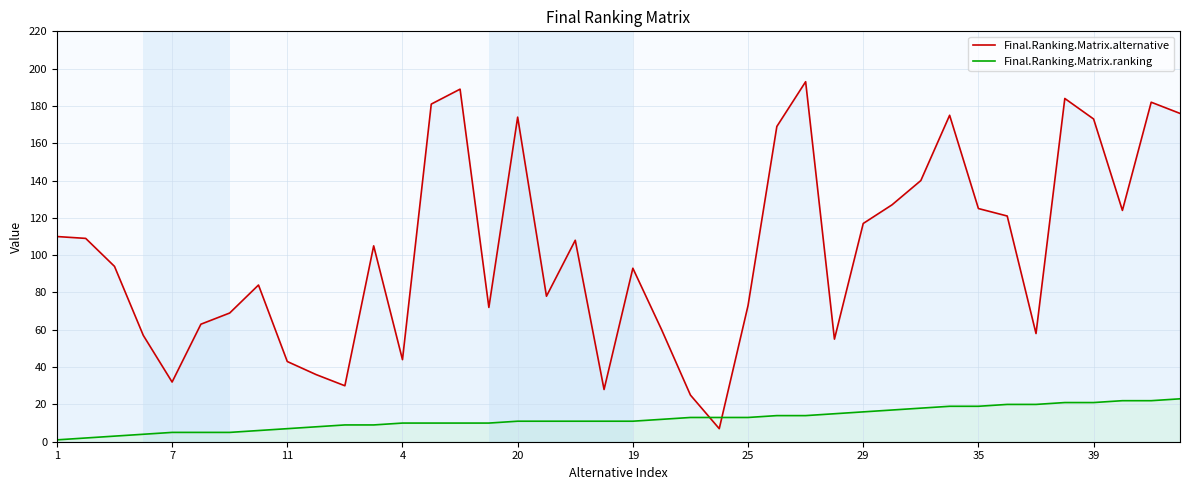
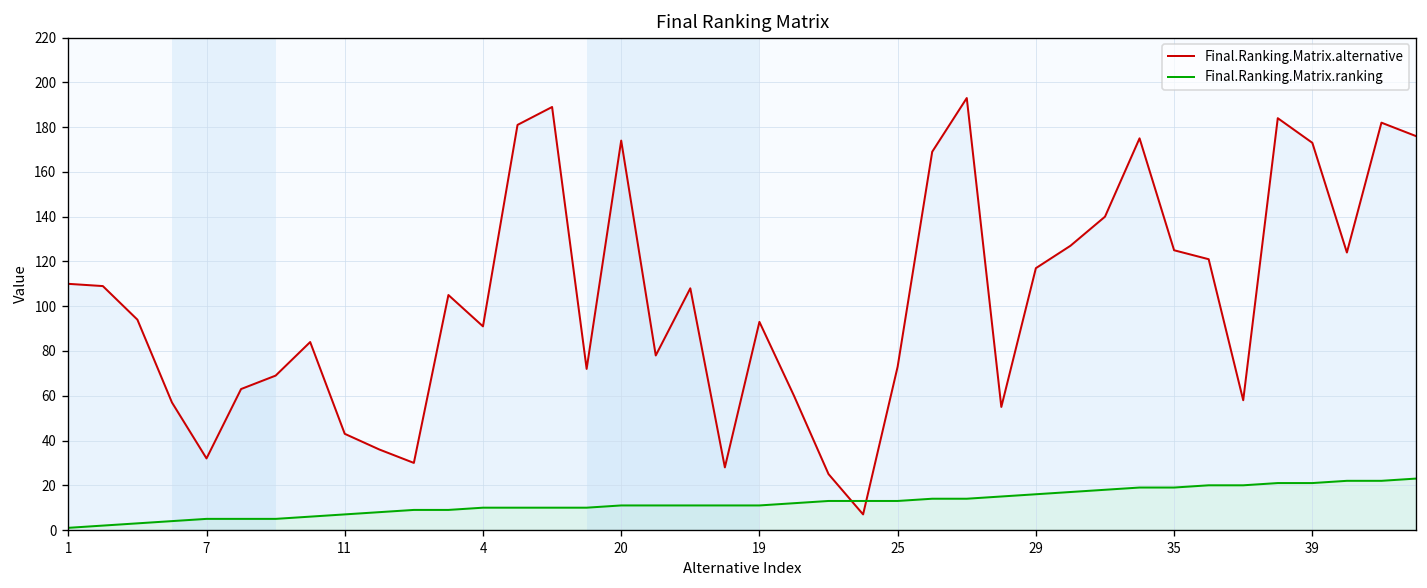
Final.Ranking.Matrix.alternative, 4: 44 -> 91
